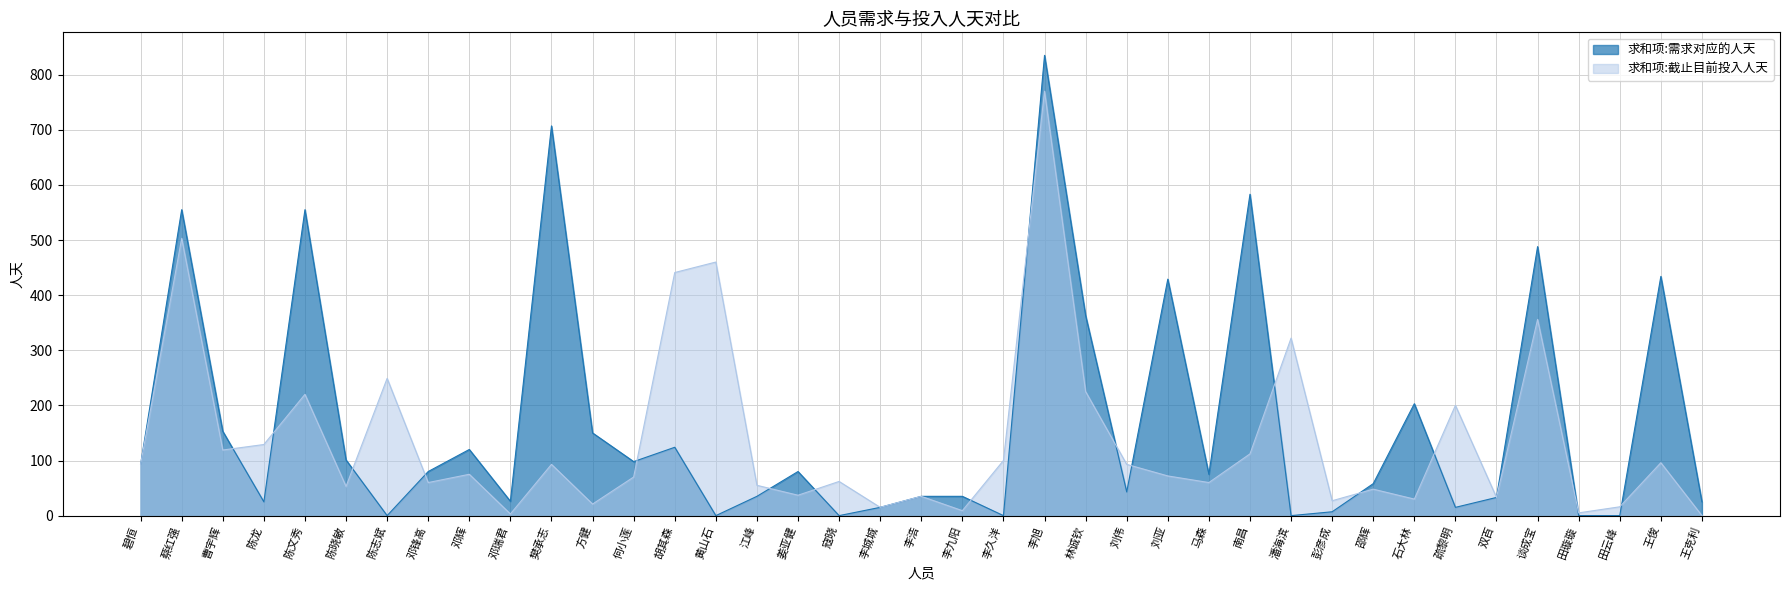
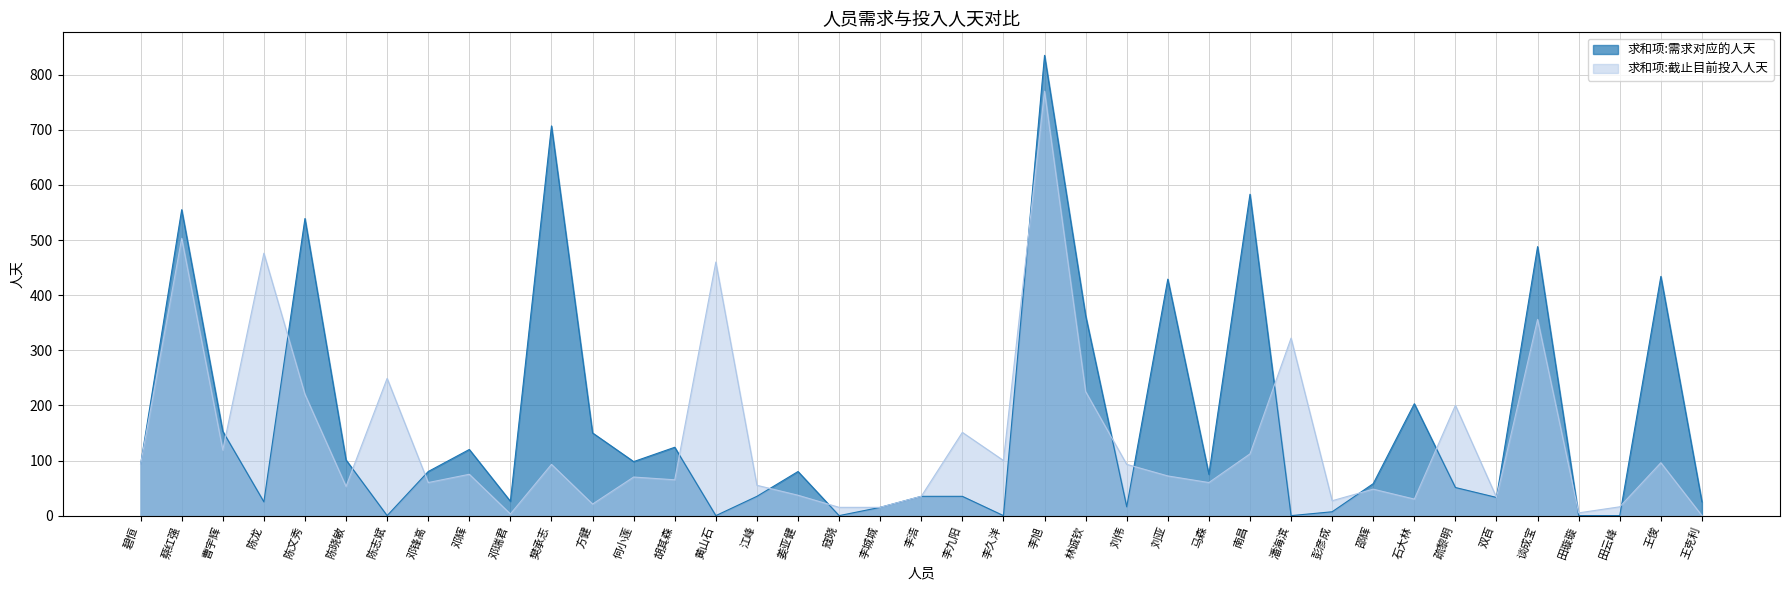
求和项:截止目前投入人天, 陈龙: 130 -> 480
求和项:需求对应的人天, 陈文秀: 560 -> 540
求和项:截止目前投入人天, 胡其森: 440 -> 70
求和项:截止目前投入人天, 寇晓: 60 -> 20
求和项:截止目前投入人天, 李九阳: 10 -> 150
求和项:需求对应的人天, 刘伟: 40 -> 20
求和项:需求对应的人天, 疏黎明: 20 -> 50
